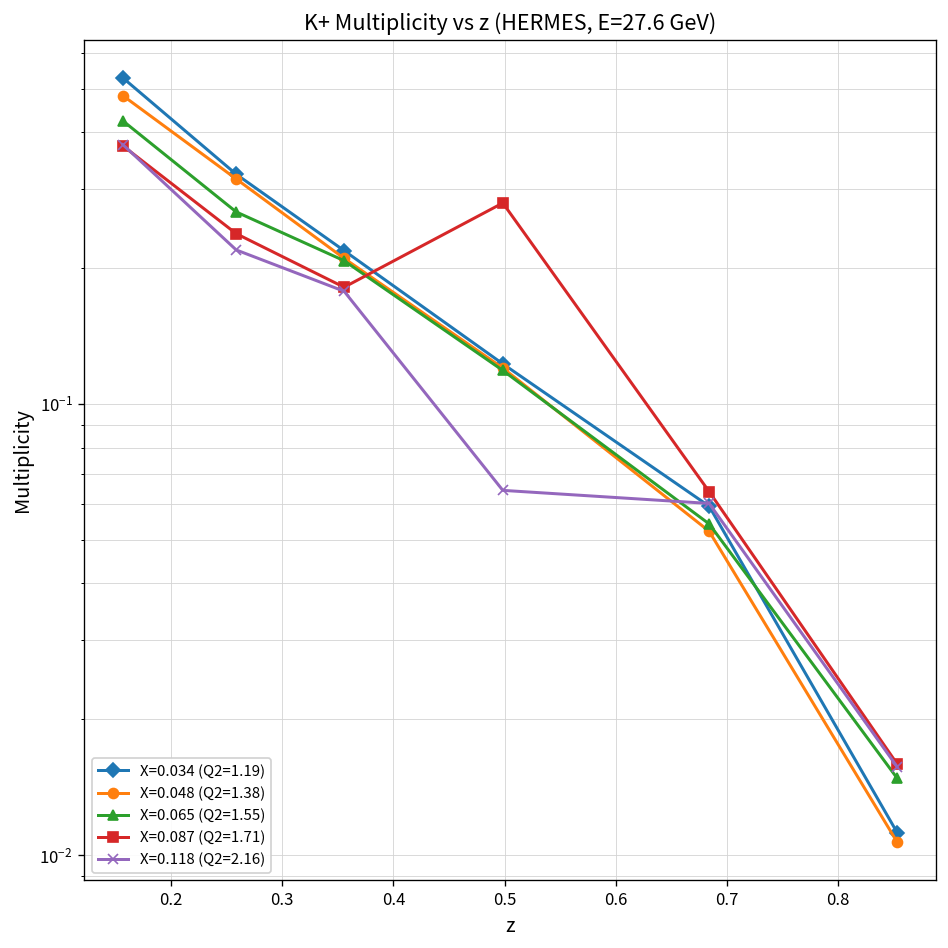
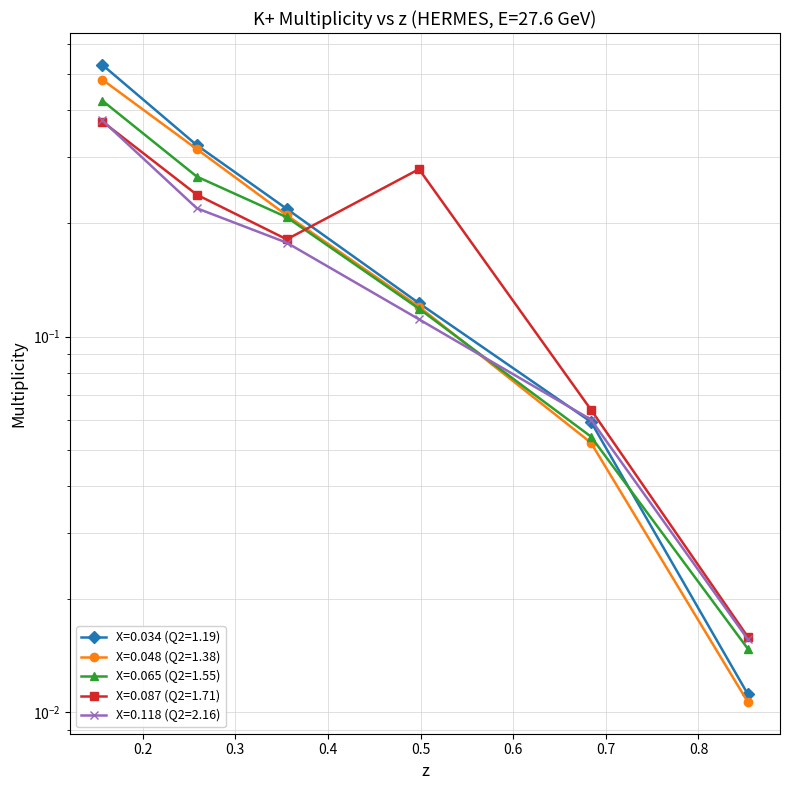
X=0.118 (Q2=2.16), 0.5: 0.064 -> 0.111
